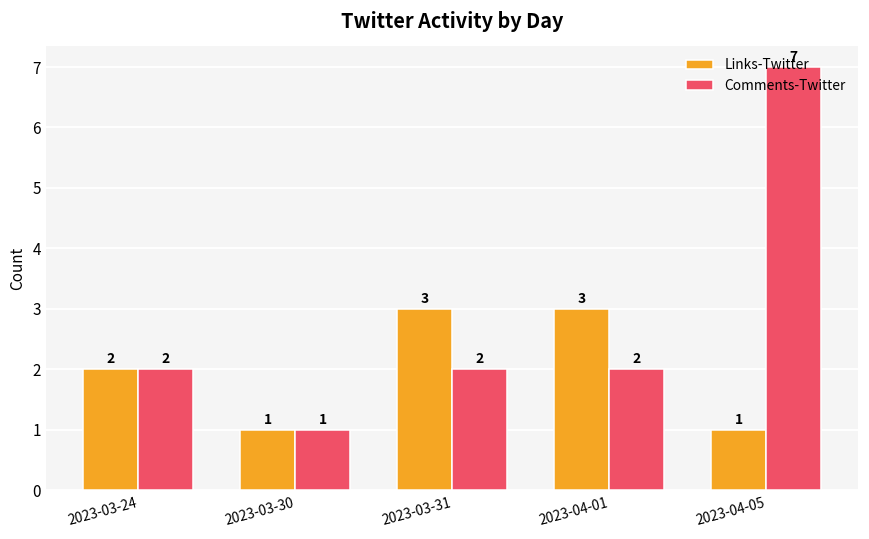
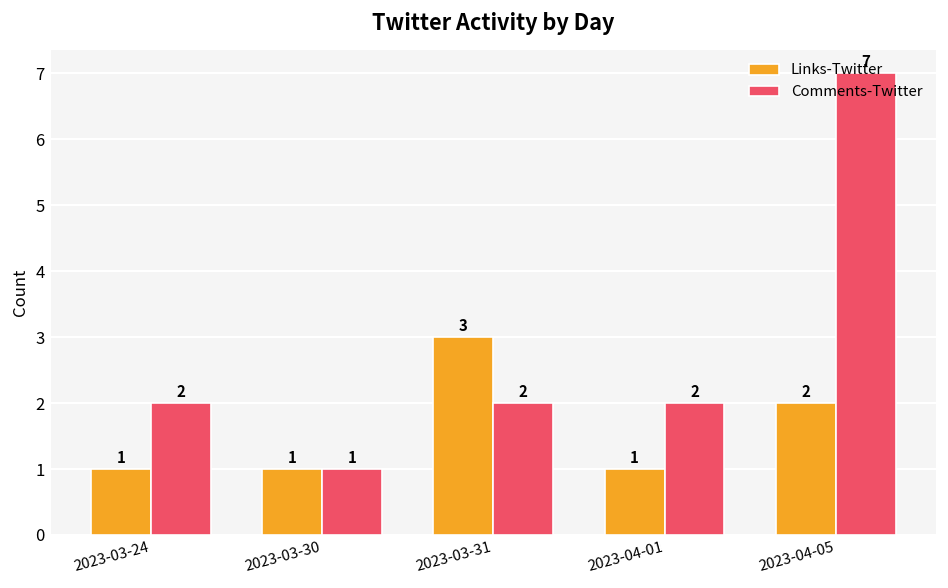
Links-Twitter, 2023-03-24: 2 -> 1
Links-Twitter, 2023-04-01: 3 -> 1
Links-Twitter, 2023-04-05: 1 -> 2
